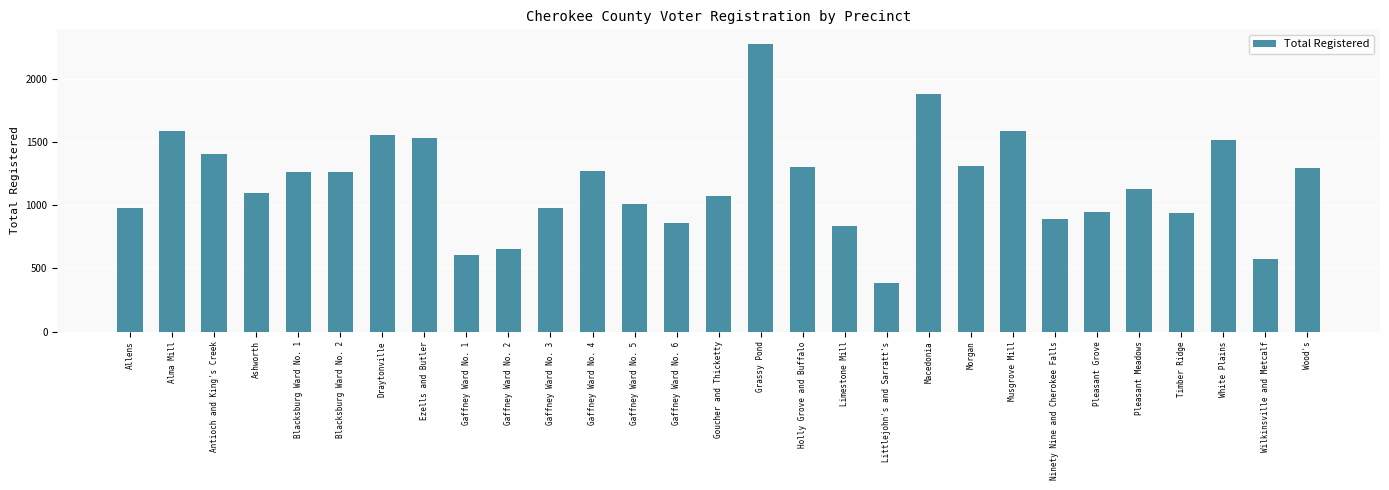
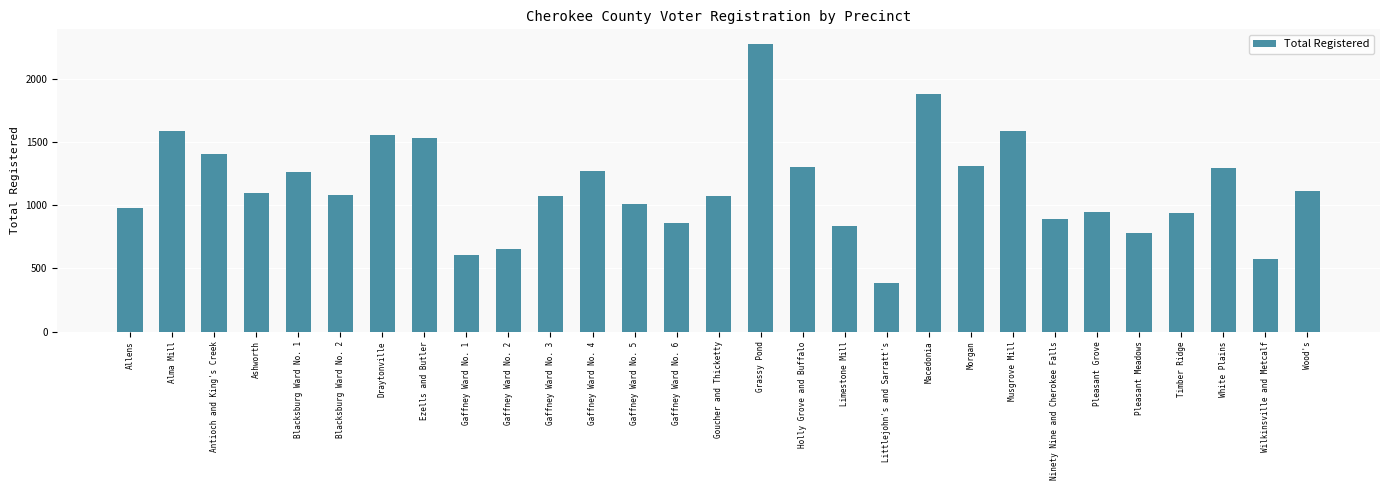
Blacksburg Ward No. 2: 1270 -> 1090
Gaffney Ward No. 3: 980 -> 1070
Pleasant Meadows: 1130 -> 780
White Plains: 1520 -> 1300
Wood's: 1290 -> 1110
